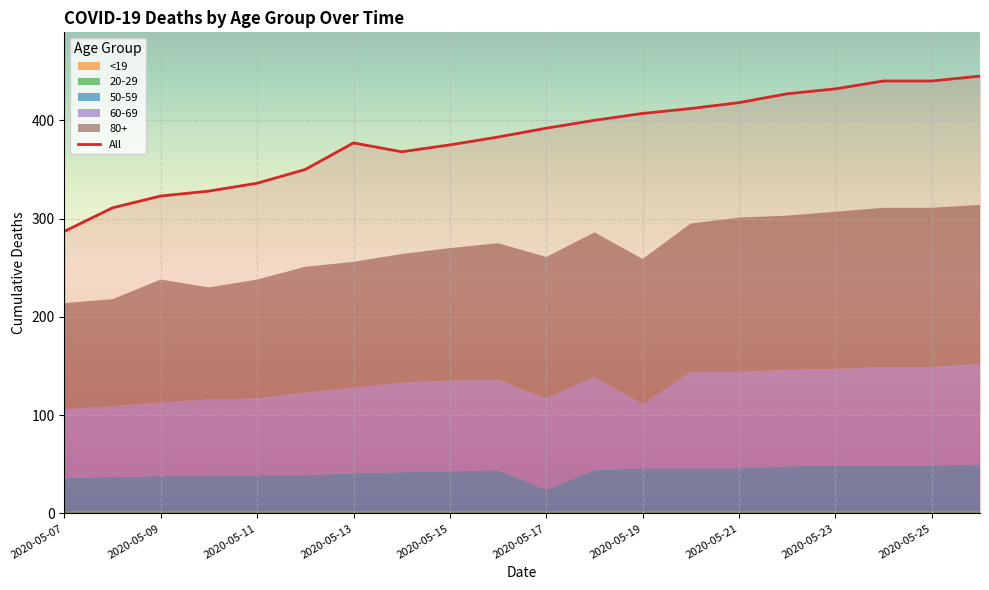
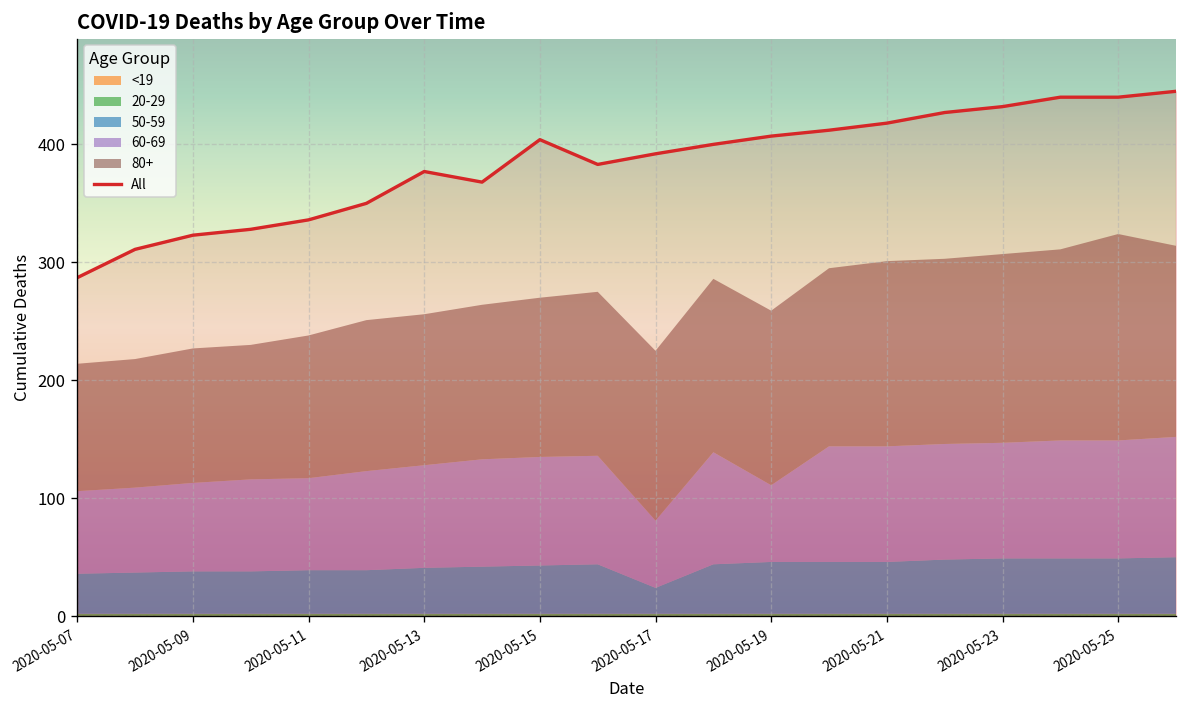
80+, 2020-05-09: 130 -> 110
All, 2020-05-15: 380 -> 400
60-69, 2020-05-17: 90 -> 60
80+, 2020-05-25: 160 -> 180
